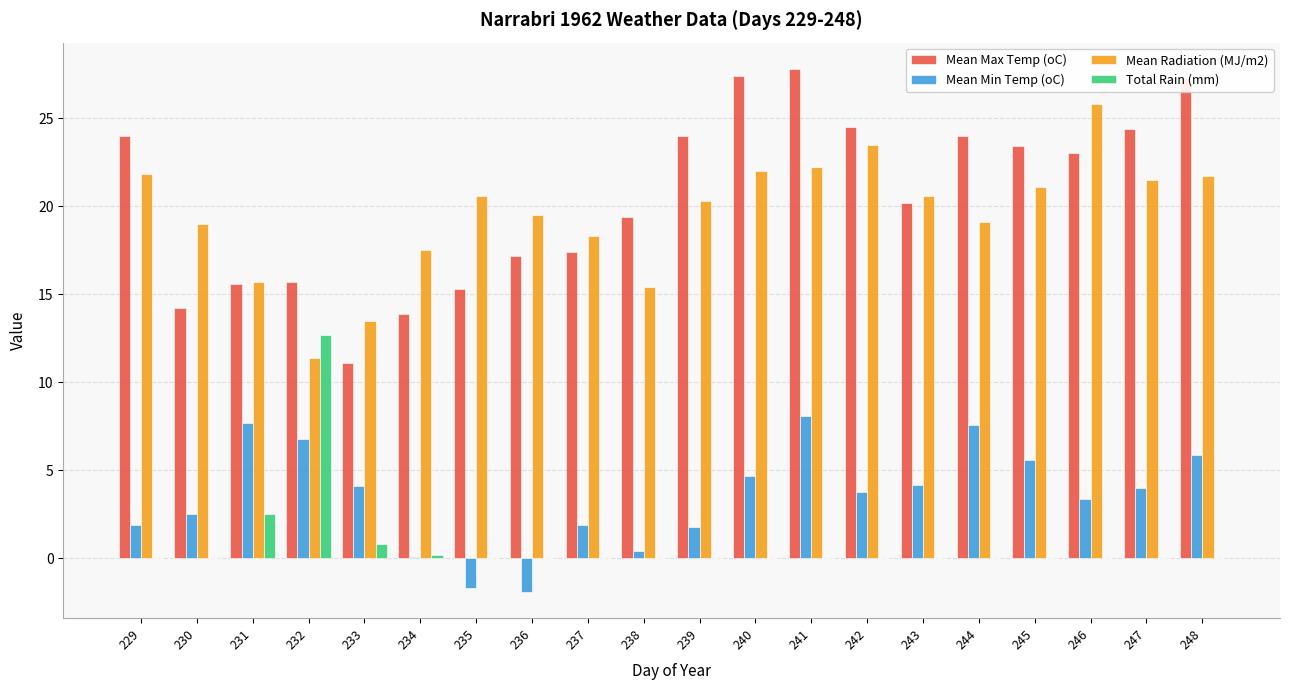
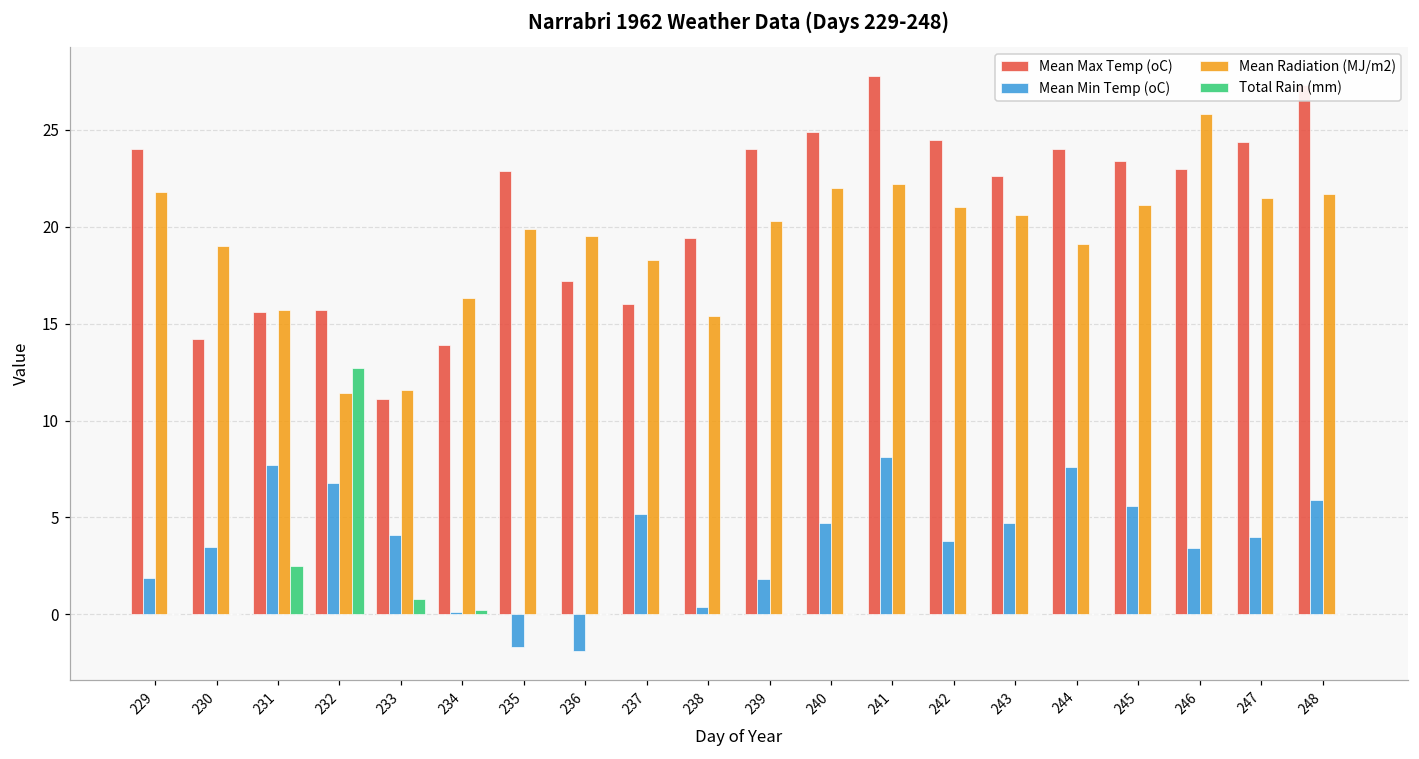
Mean Min Temp (oC), 230: 2.5 -> 3.5
Mean Radiation (MJ/m2), 233: 13.5 -> 11.6
Mean Radiation (MJ/m2), 234: 17.5 -> 16.3
Mean Max Temp (oC), 235: 15.3 -> 22.9
Mean Radiation (MJ/m2), 235: 20.6 -> 19.9
Mean Max Temp (oC), 237: 17.4 -> 16.0
Mean Min Temp (oC), 237: 1.9 -> 5.2
Mean Max Temp (oC), 240: 27.4 -> 24.9
Mean Radiation (MJ/m2), 242: 23.5 -> 21.0
Mean Max Temp (oC), 243: 20.2 -> 22.6
Mean Min Temp (oC), 243: 4.2 -> 4.7
